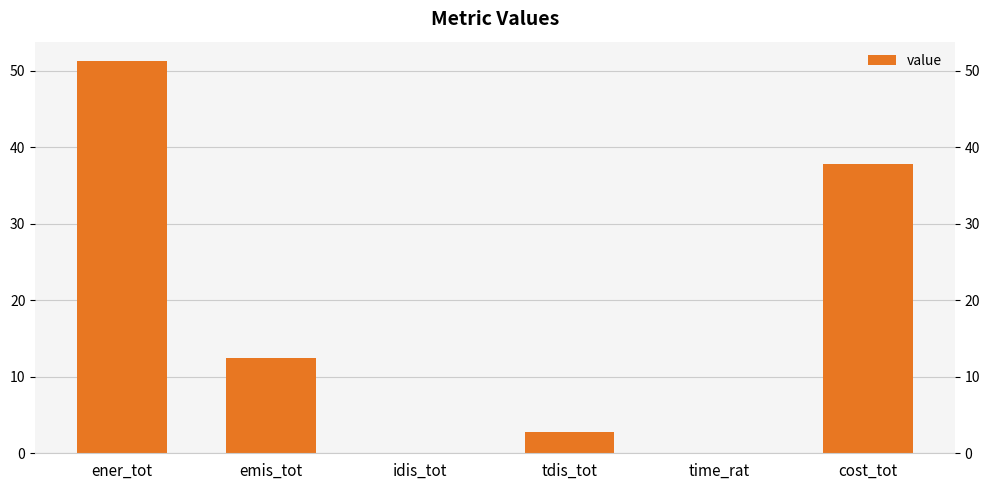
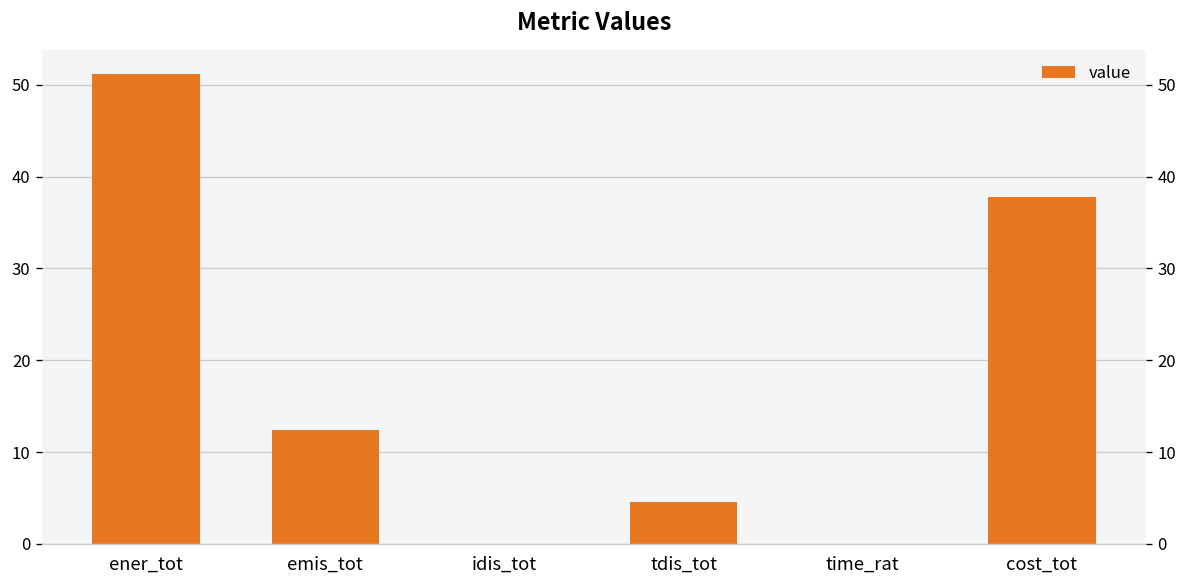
tdis_tot: 3 -> 5
